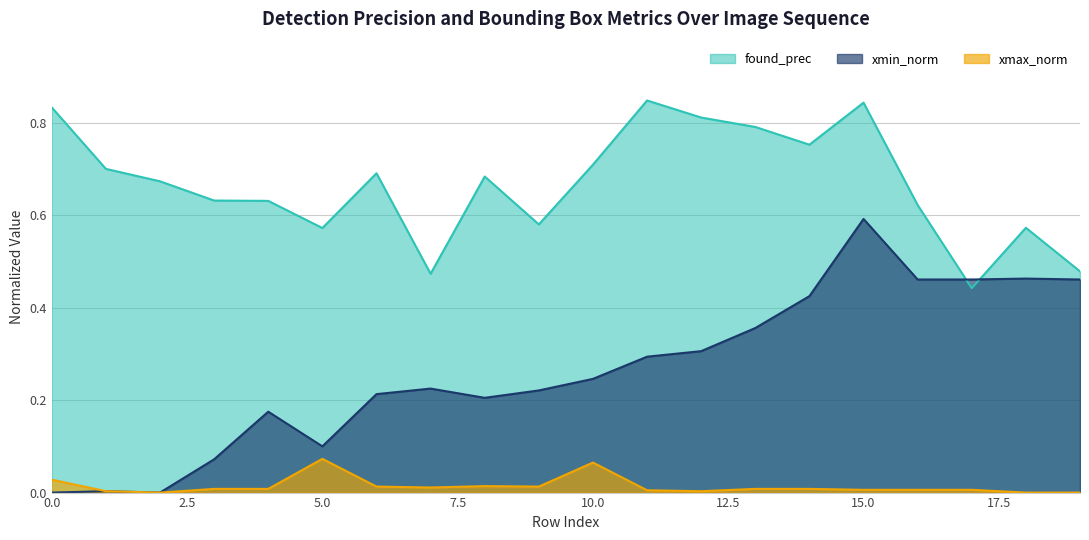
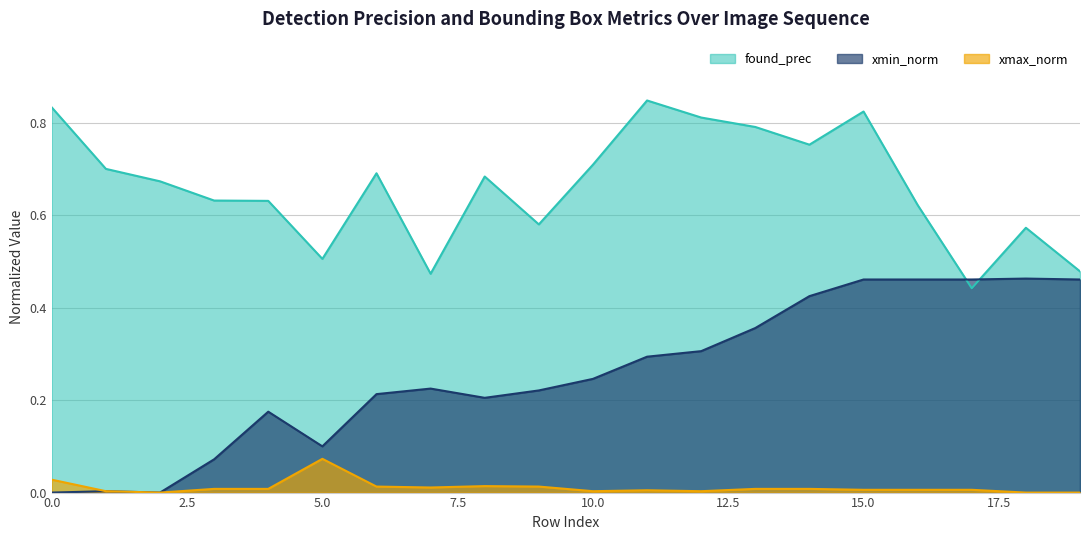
found_prec, 5.0: 0.57 -> 0.51
xmax_norm, 10.0: 0.07 -> 0.00
found_prec, 15.0: 0.84 -> 0.82
xmin_norm, 15.0: 0.59 -> 0.46
